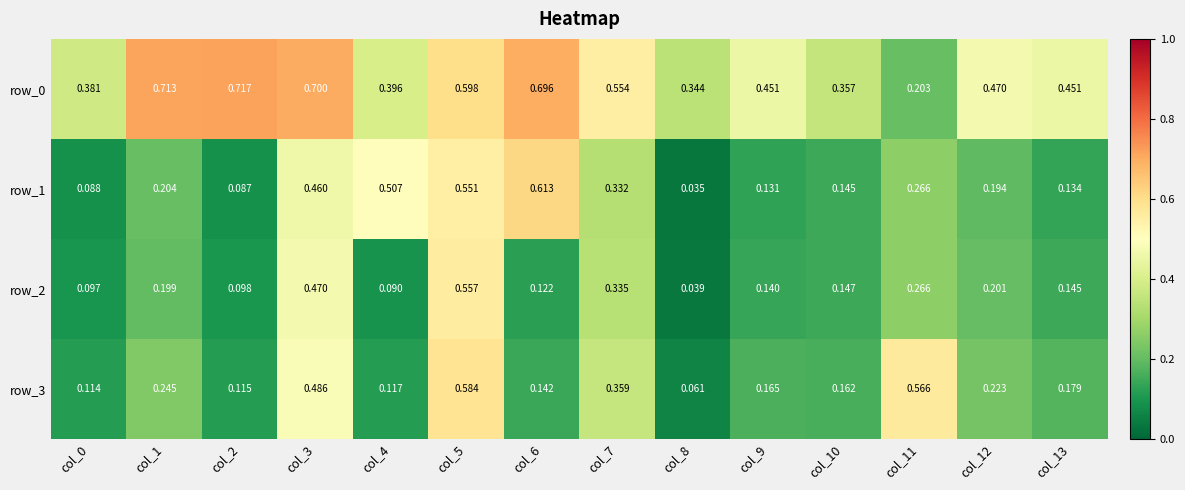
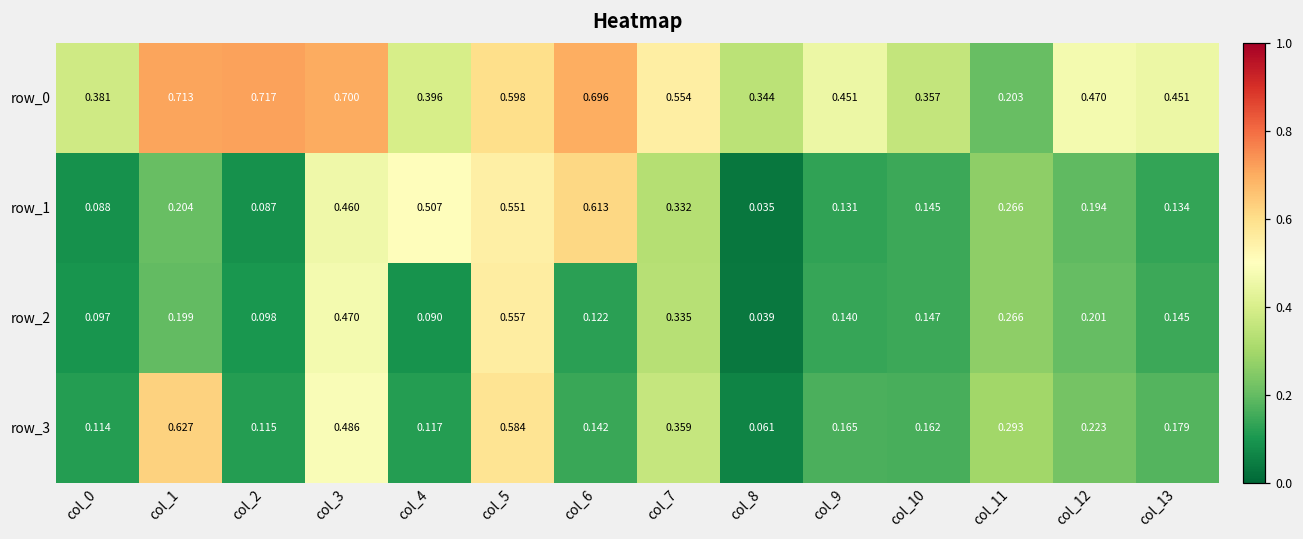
row_3, col_1: 0.245 -> 0.627
row_3, col_11: 0.566 -> 0.293
